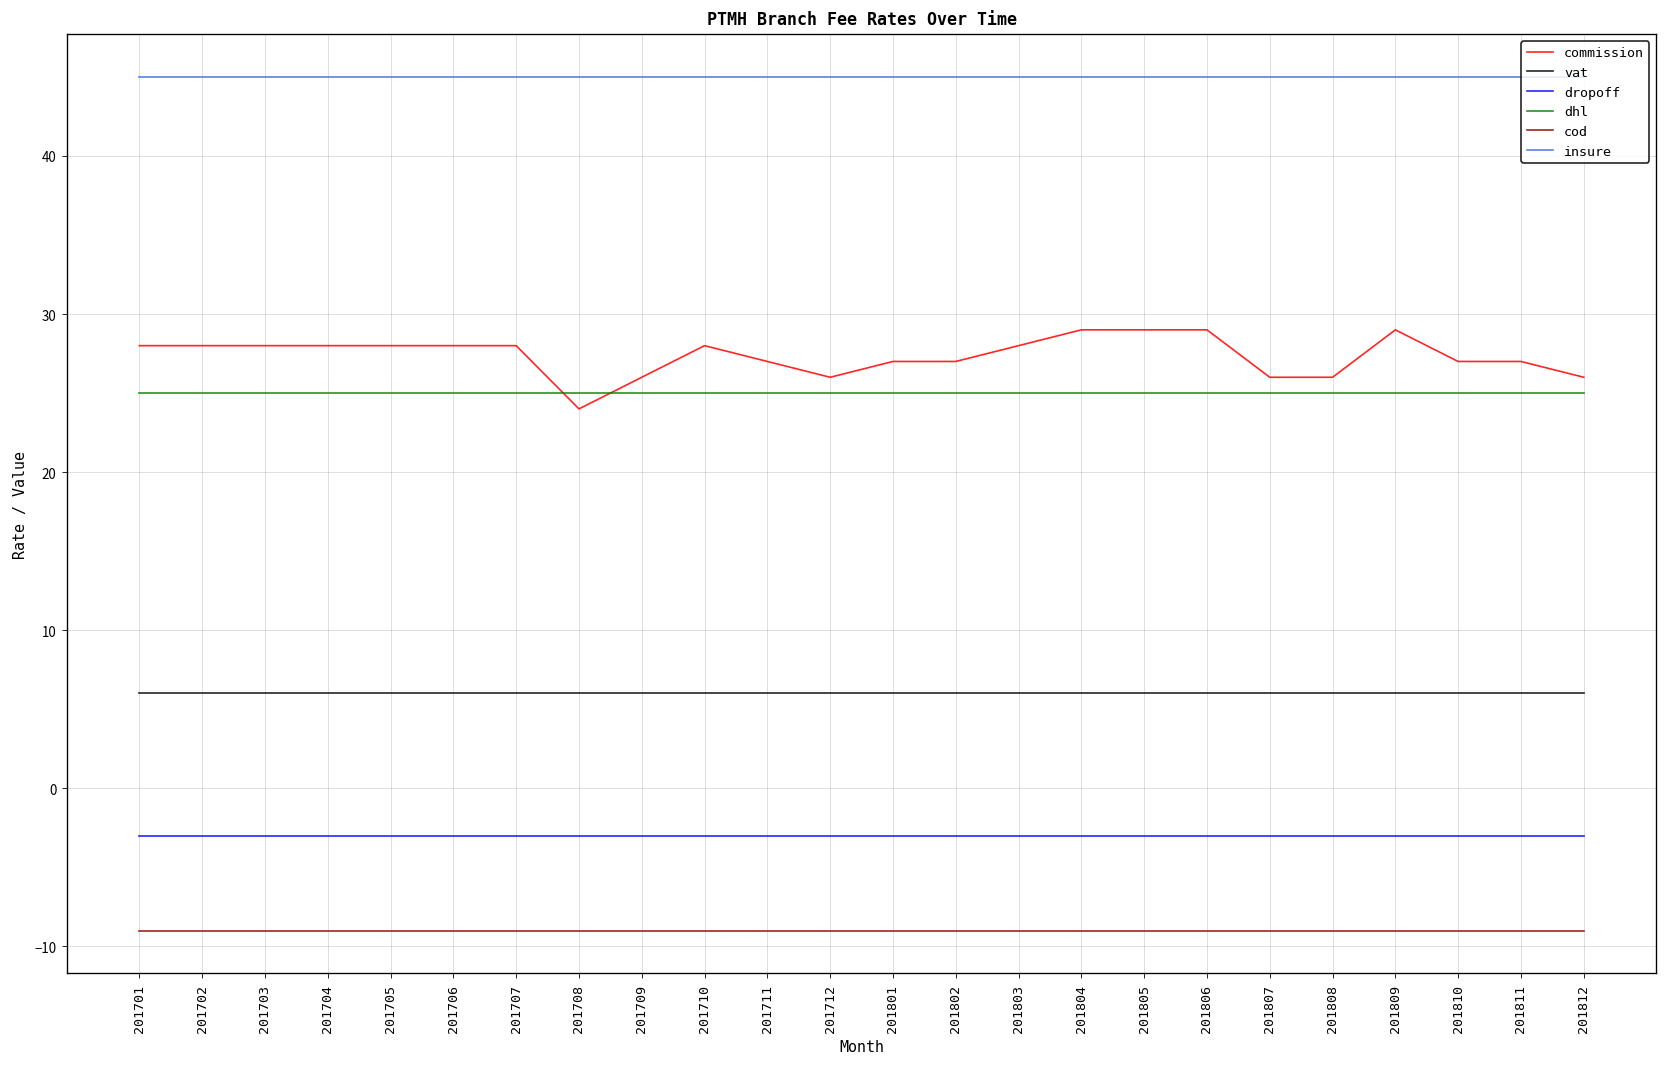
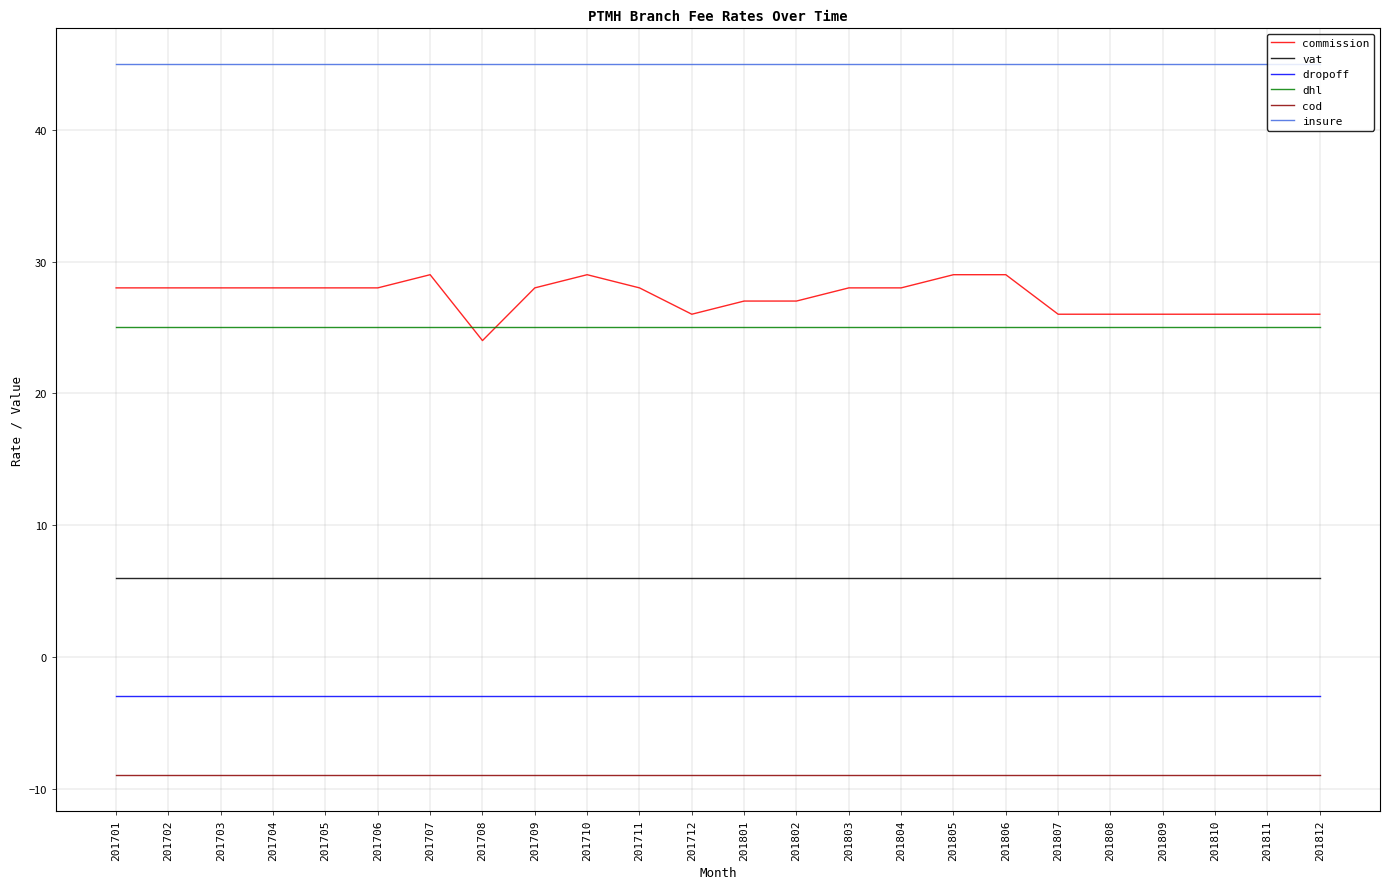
commission, 201707: 28 -> 29
commission, 201709: 26 -> 28
commission, 201710: 28 -> 29
commission, 201711: 27 -> 28
commission, 201804: 29 -> 28
commission, 201809: 29 -> 26
commission, 201810: 27 -> 26
commission, 201811: 27 -> 26
